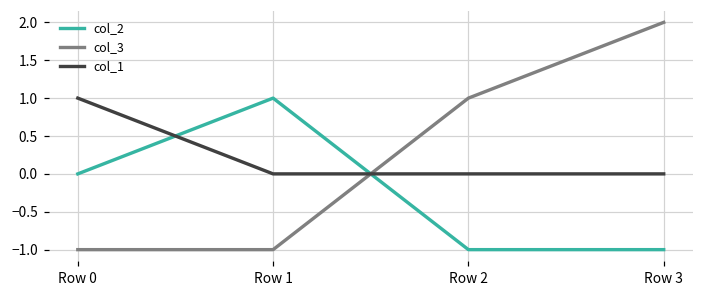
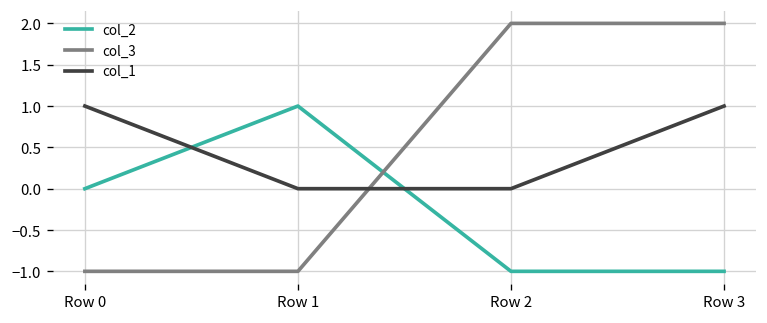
col_3, Row 2: 1 -> 2
col_1, Row 3: 0 -> 1
